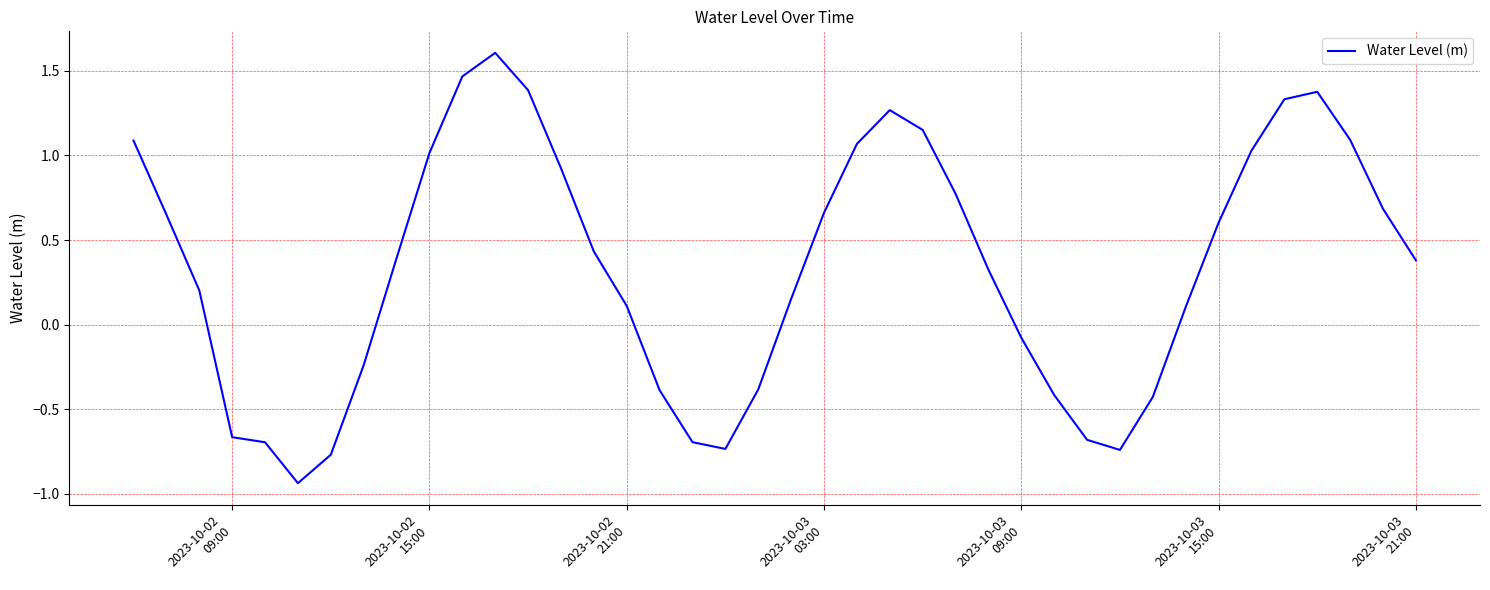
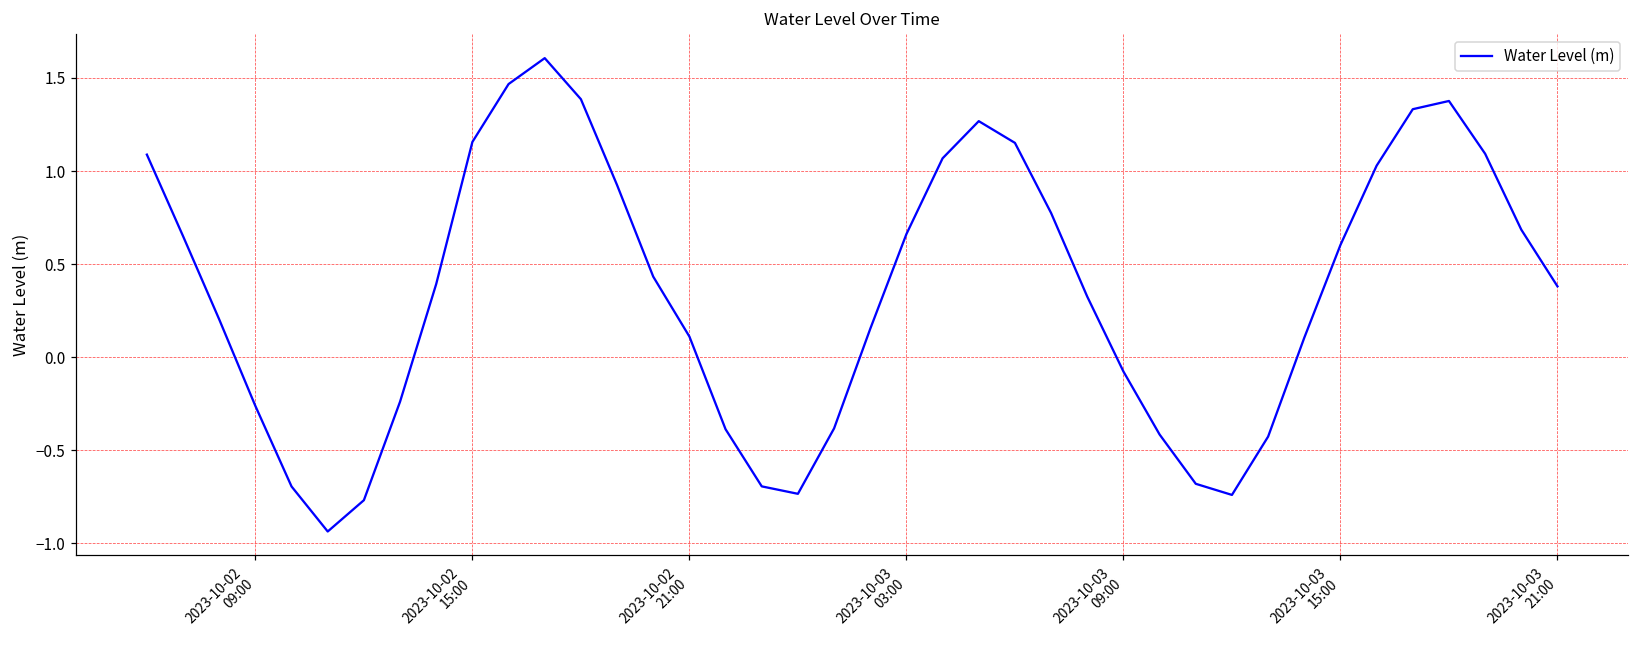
2023-10-02 09:00: -0.67 -> -0.26
2023-10-02 15:00: 1.01 -> 1.16
